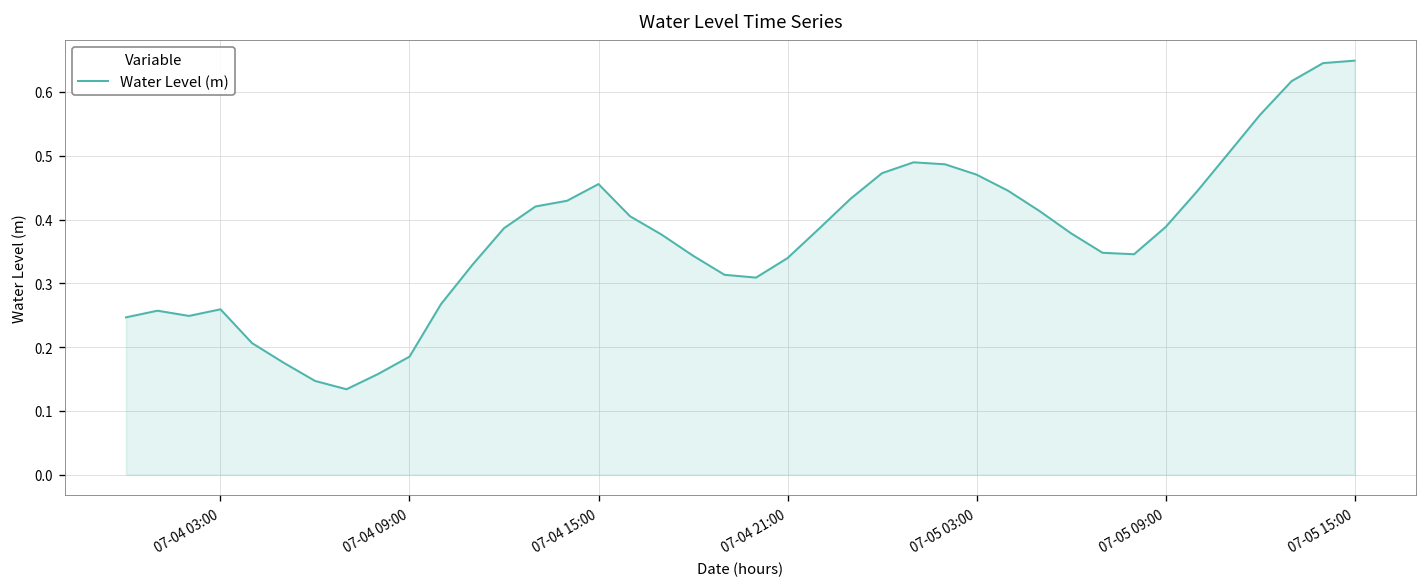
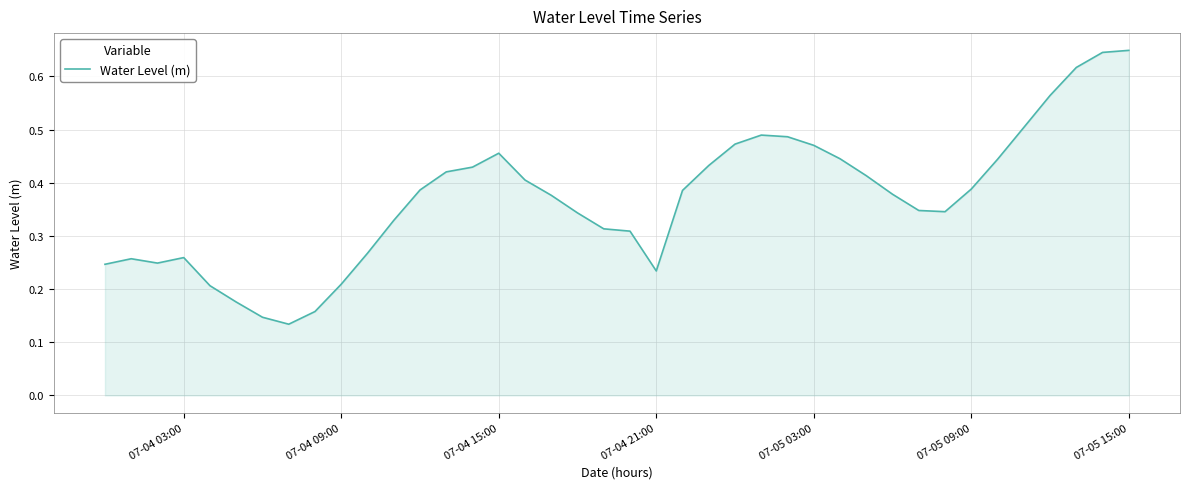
07-04 09:00: 0.19 -> 0.21
07-04 21:00: 0.34 -> 0.23
